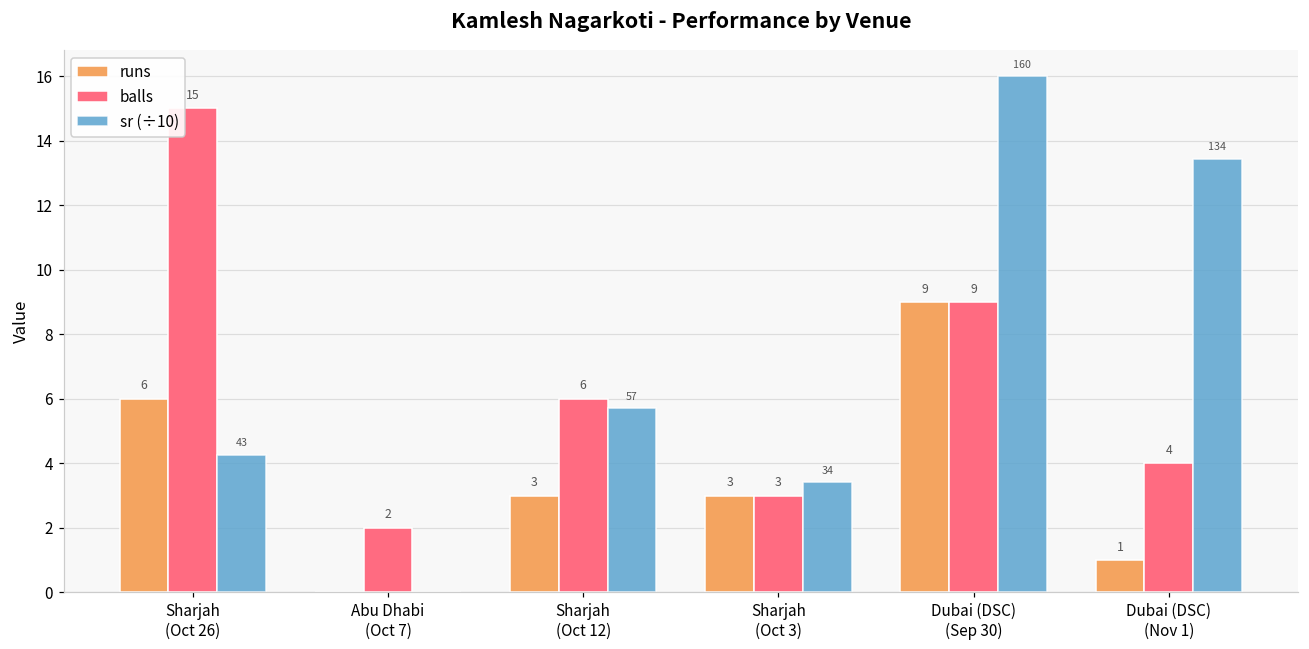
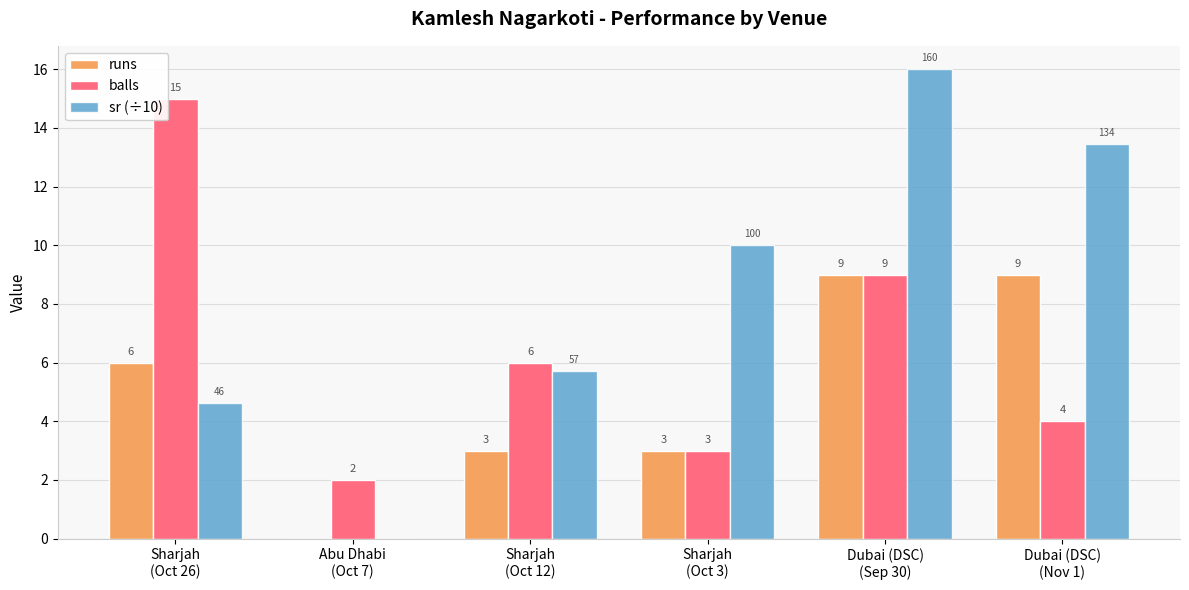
sr (÷10), Sharjah (Oct 26): 43 -> 46
sr (÷10), Sharjah (Oct 3): 34 -> 100
runs, Dubai (DSC) (Nov 1): 1 -> 9
